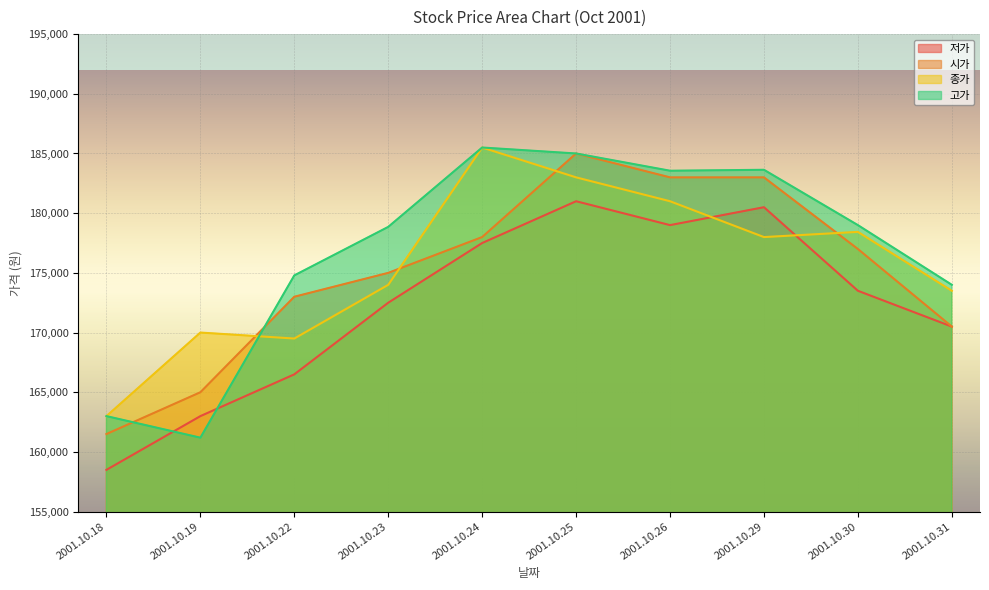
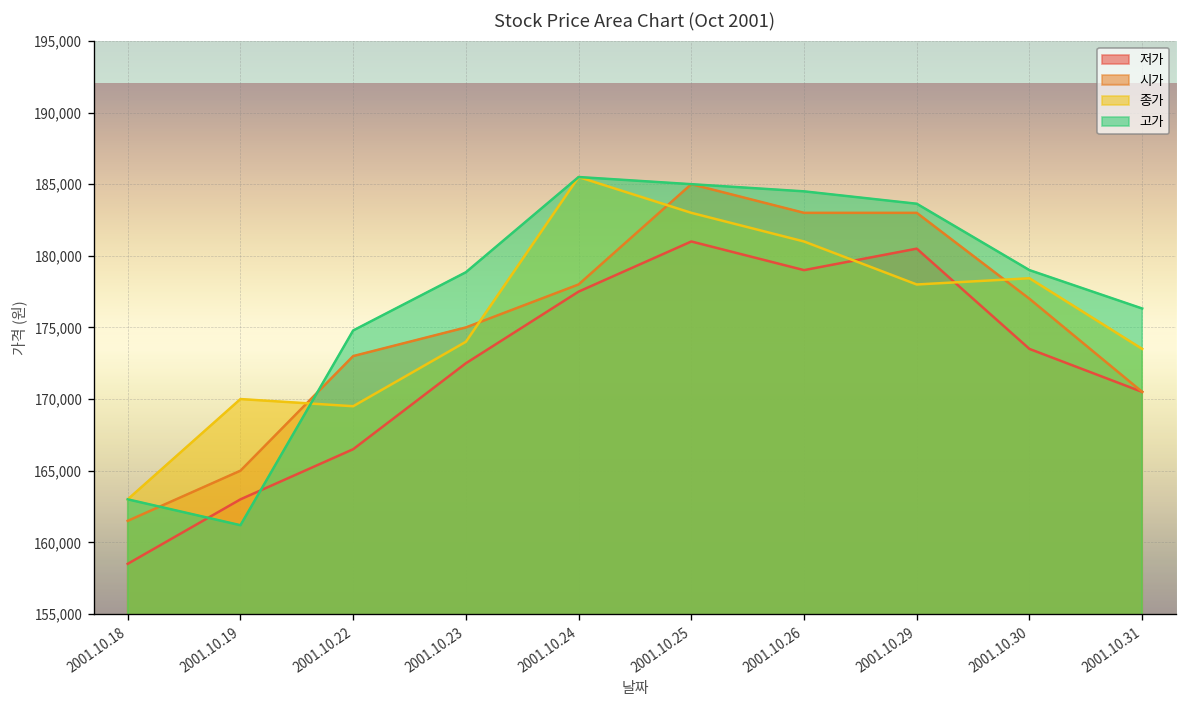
고가, 2001.10.26: 183,600 -> 184,500
고가, 2001.10.31: 174,000 -> 176,300
